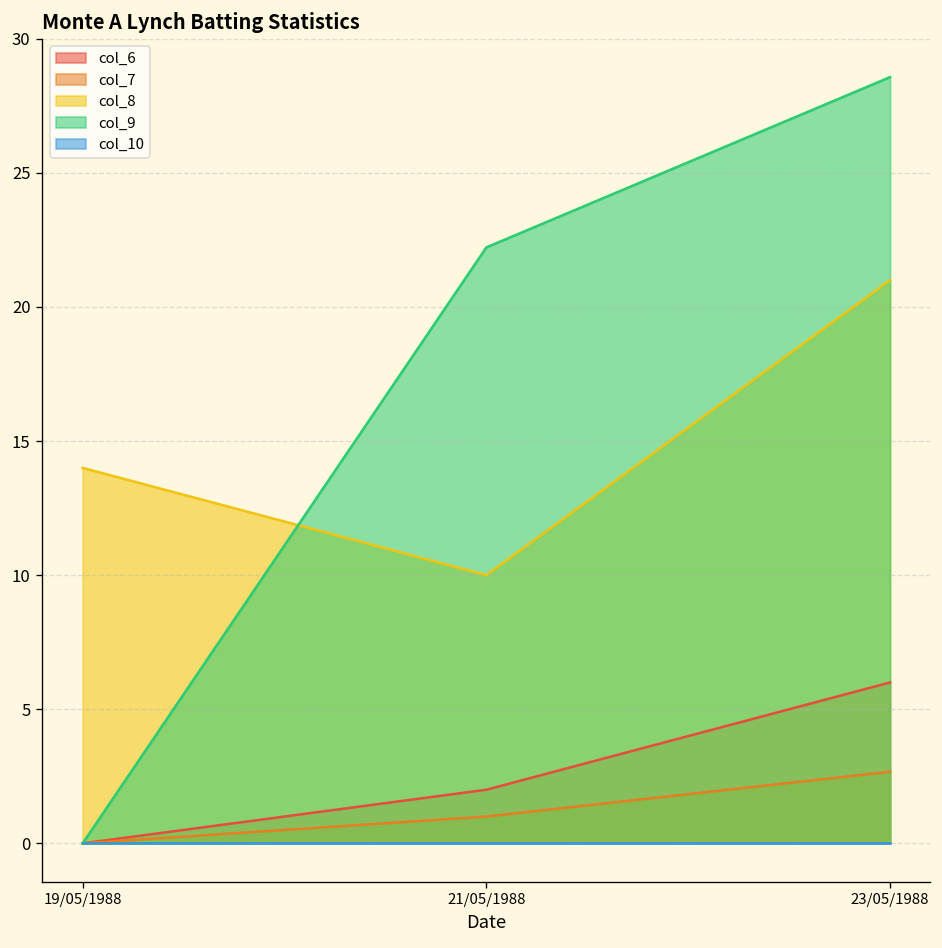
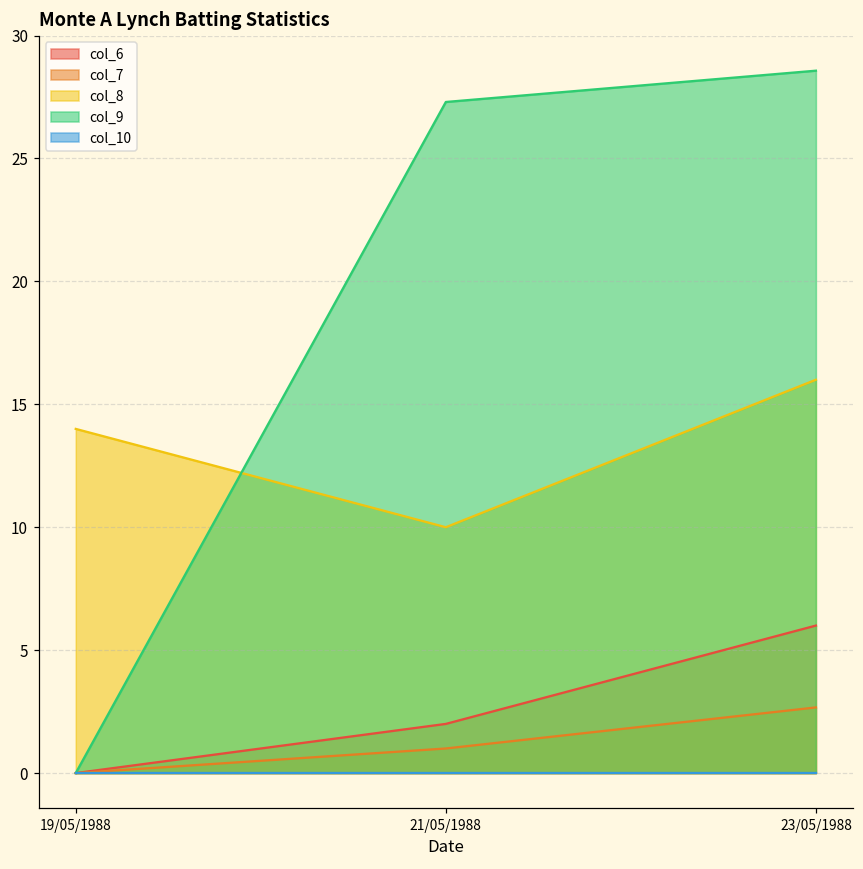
col_9, 21/05/1988: 22.2 -> 27.3
col_8, 23/05/1988: 21 -> 16
